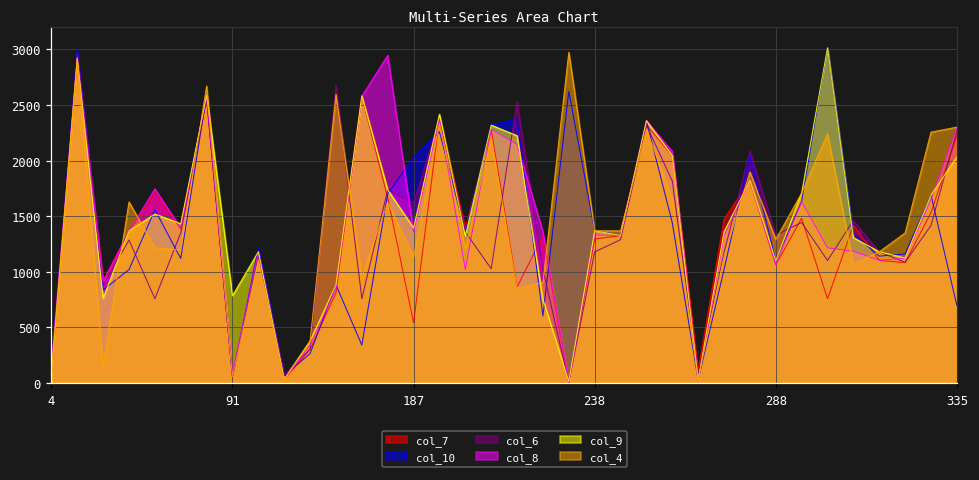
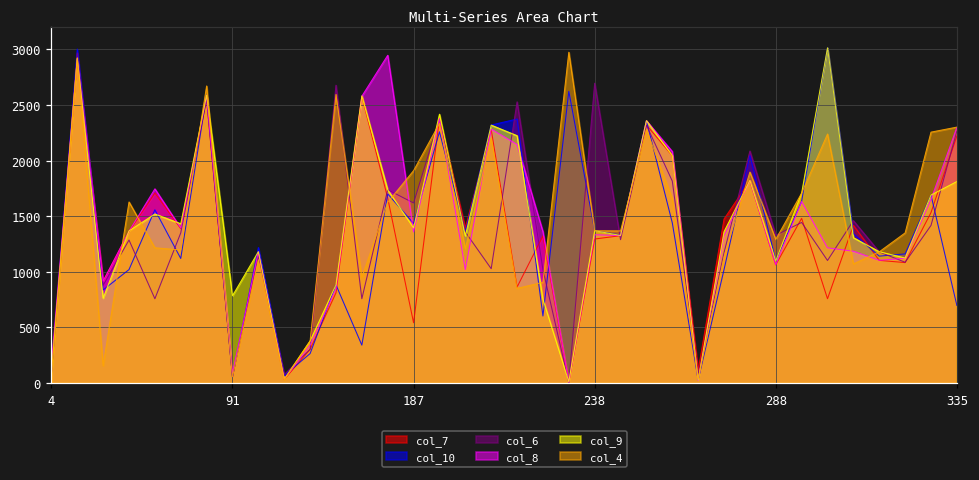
col_10, 187: 2030 -> 1440
col_4, 187: 1130 -> 1910
col_6, 238: 1180 -> 2700
col_9, 335: 2030 -> 1810
